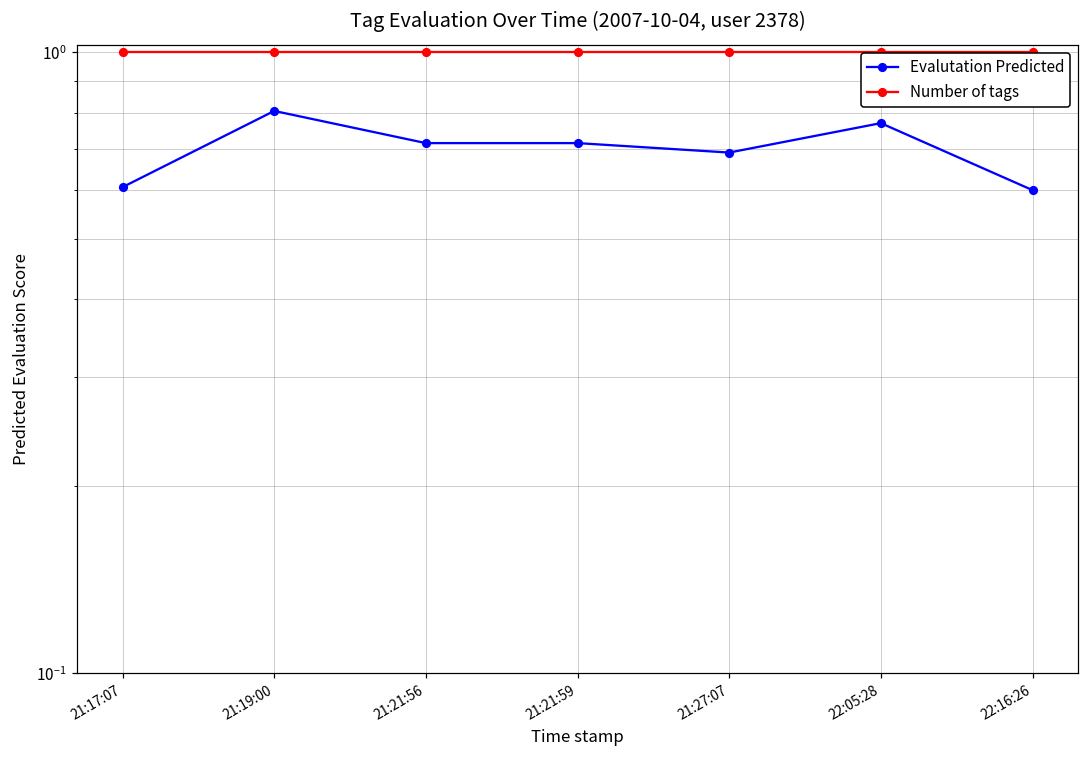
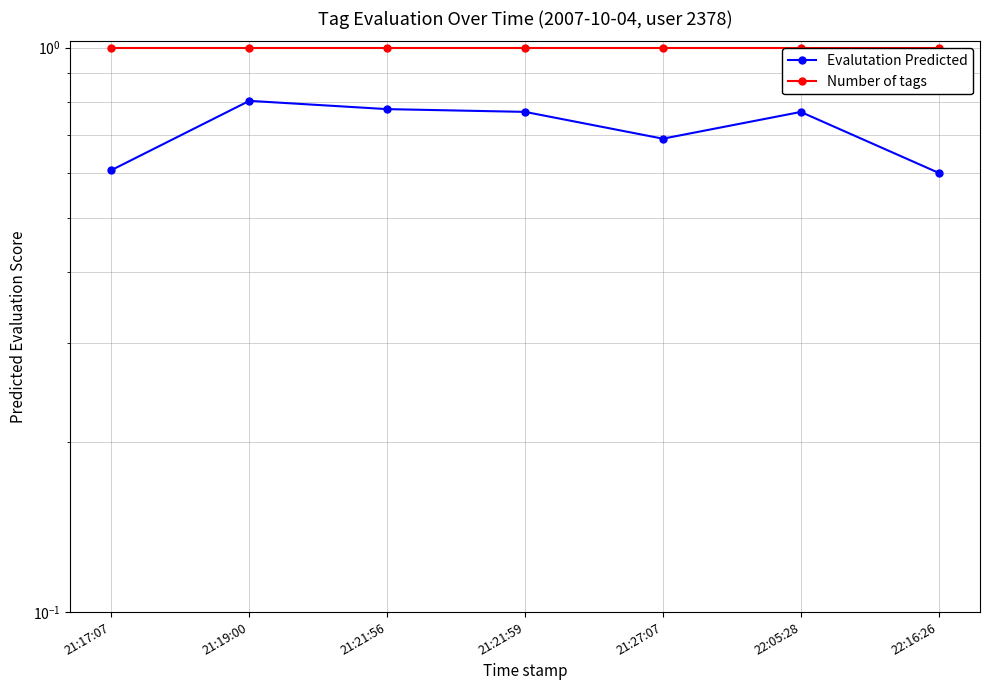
Evalutation Predicted, 21:21:56: 0.71 -> 0.78
Evalutation Predicted, 21:21:59: 0.71 -> 0.77
